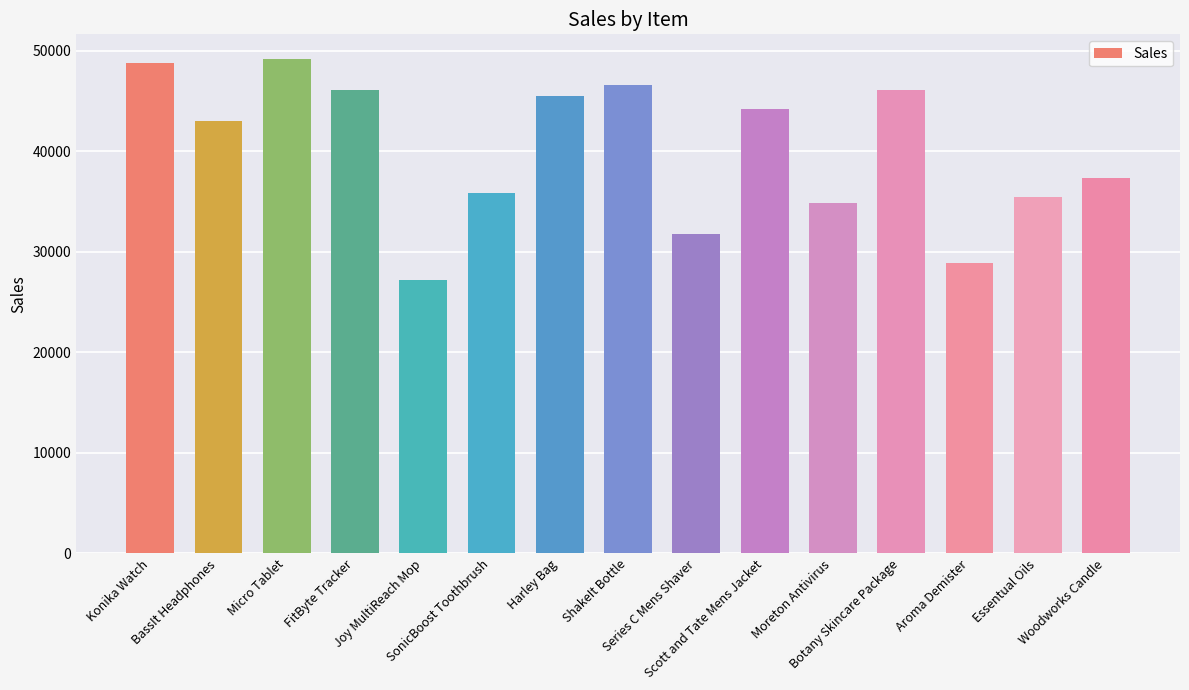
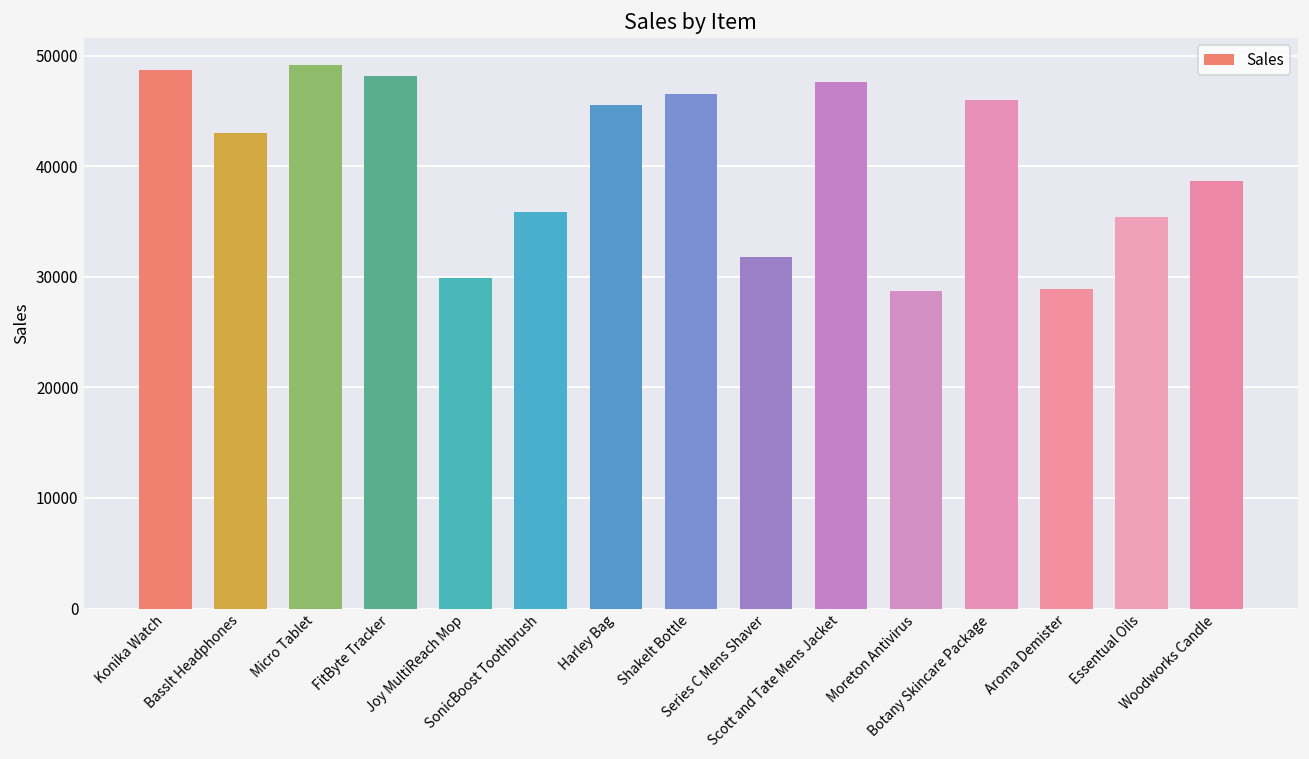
FitByte Tracker: 46100 -> 48200
Joy MultiReach Mop: 27200 -> 29900
Scott and Tate Mens Jacket: 44200 -> 47600
Moreton Antivirus: 34800 -> 28700
Woodworks Candle: 37300 -> 38600
